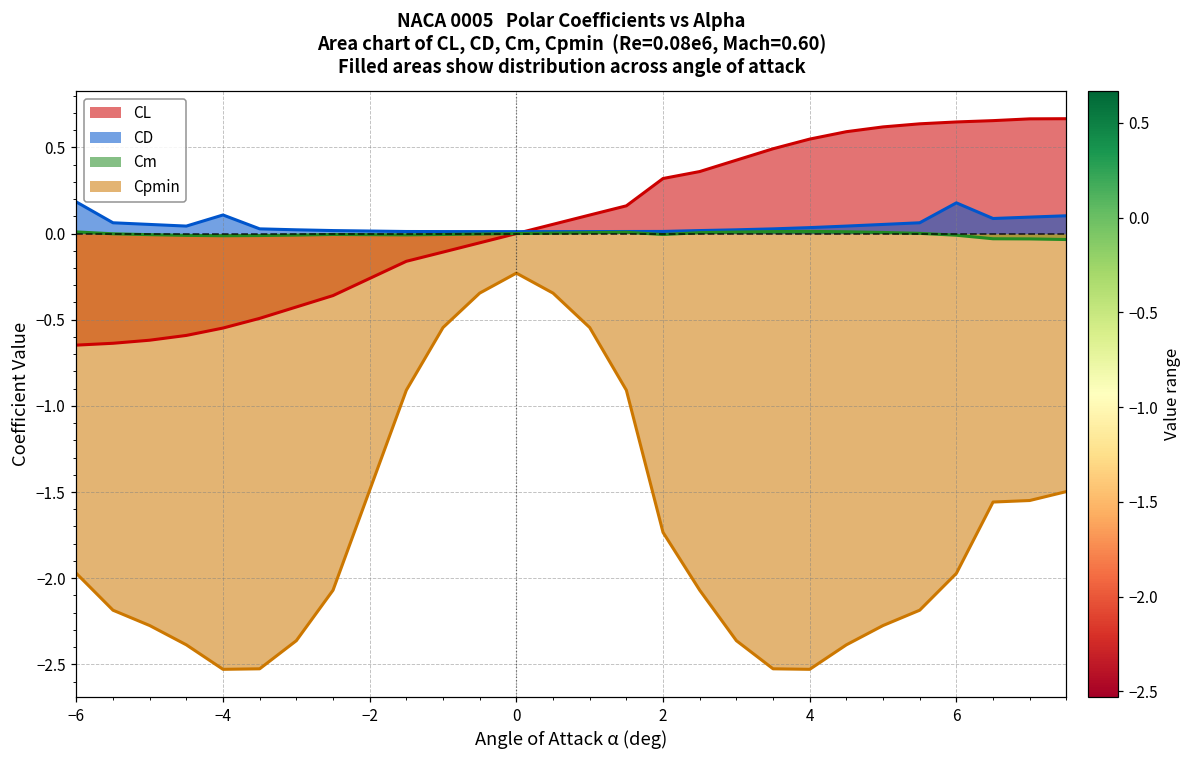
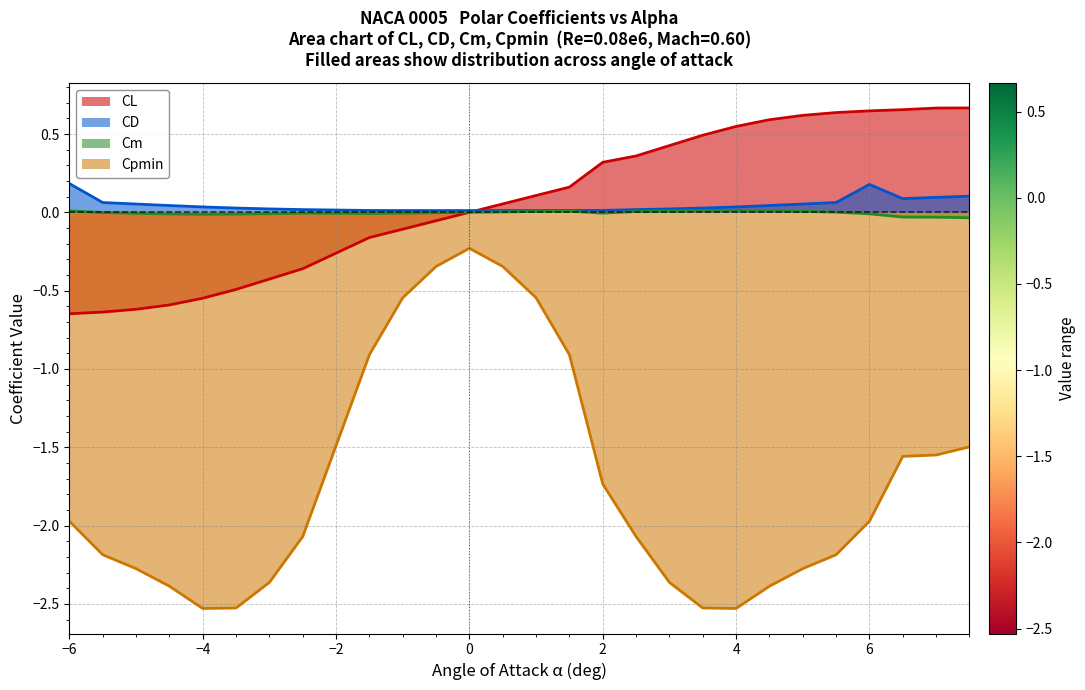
CD, −4: 0.11 -> 0.03
